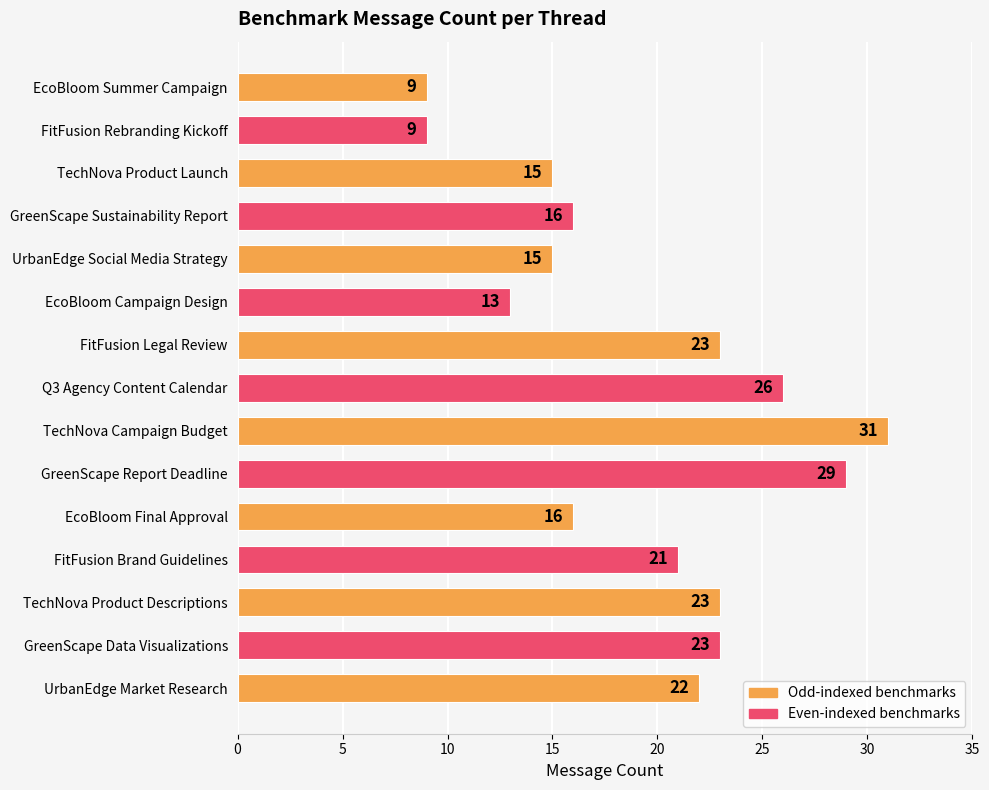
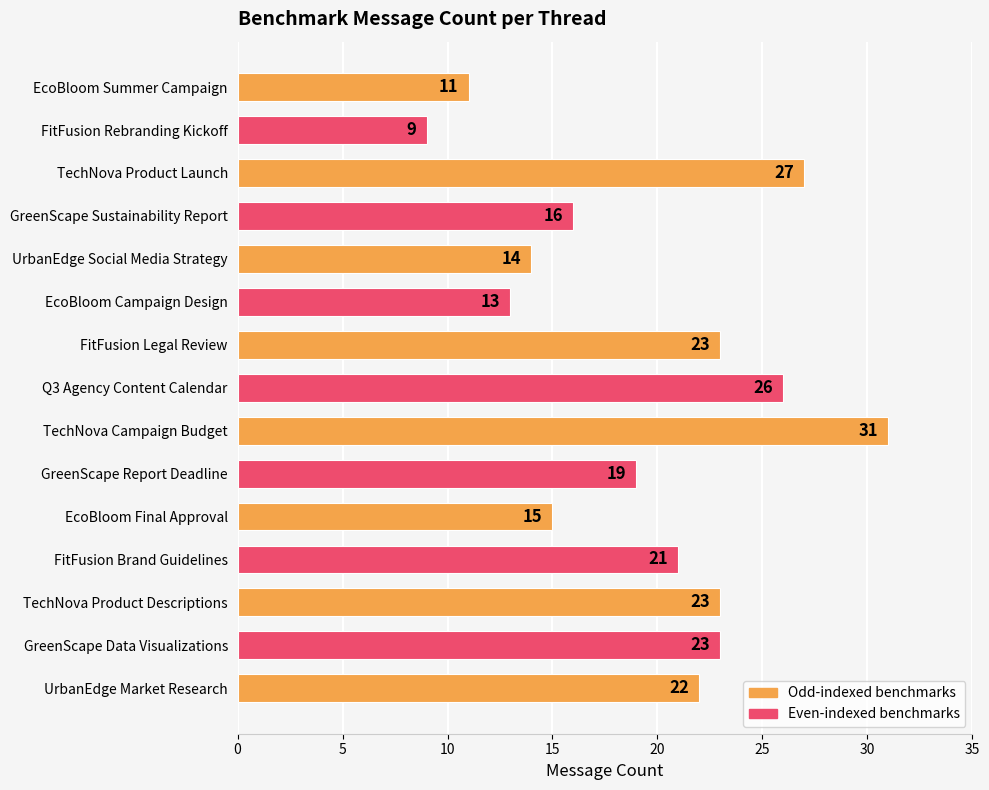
EcoBloom Summer Campaign: 9 -> 11
TechNova Product Launch: 15 -> 27
UrbanEdge Social Media Strategy: 15 -> 14
GreenScape Report Deadline: 29 -> 19
EcoBloom Final Approval: 16 -> 15
